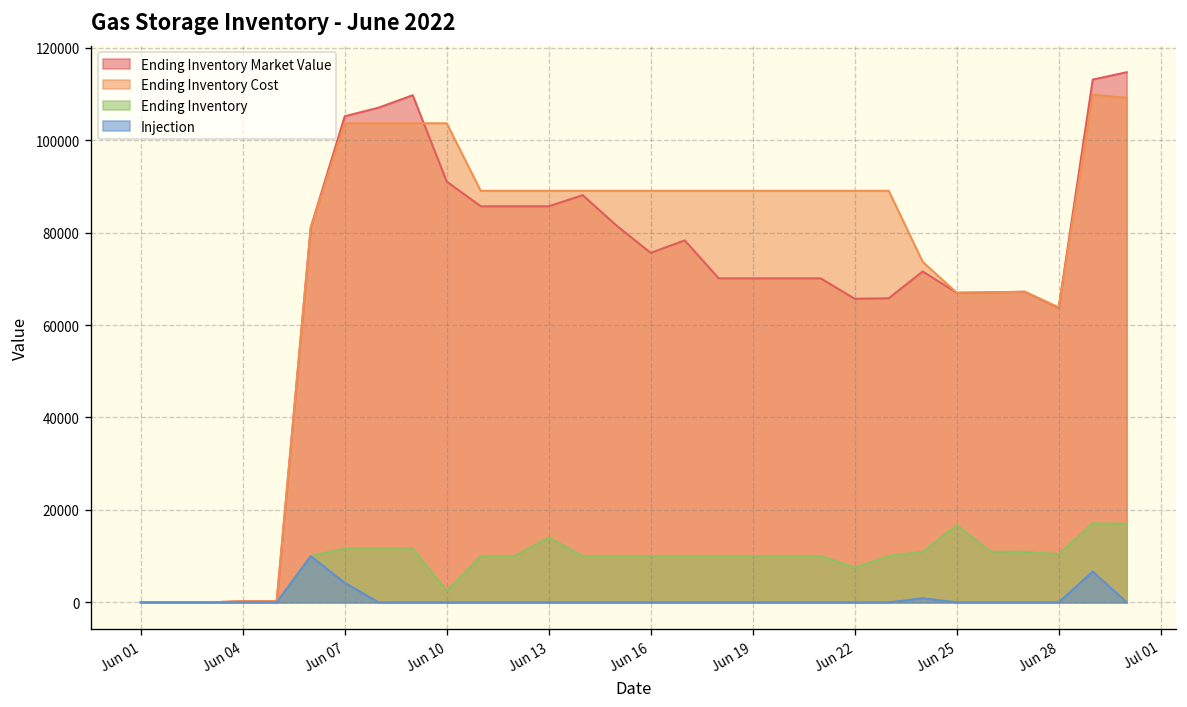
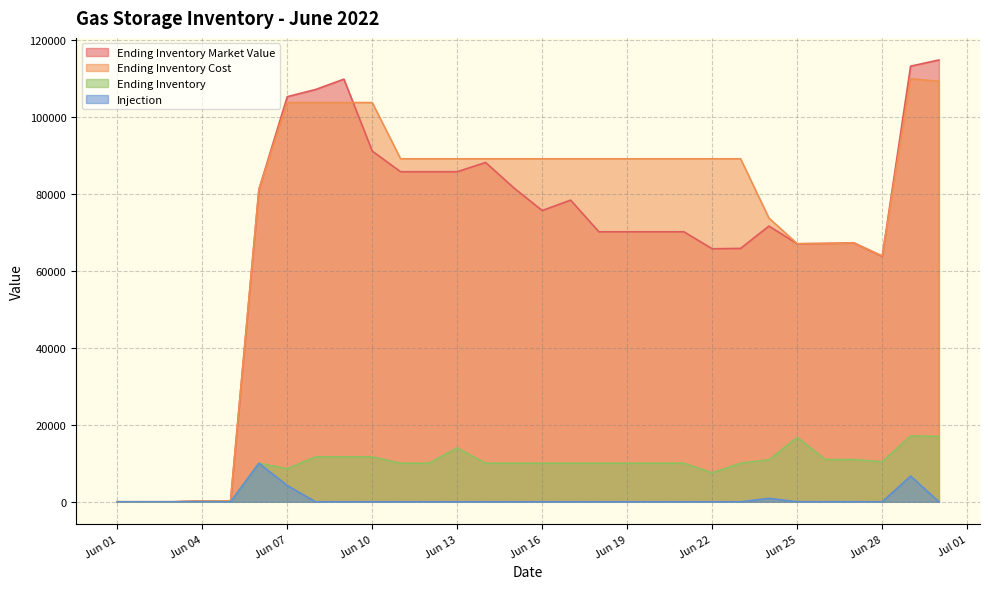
Ending Inventory, Jun 07: 12000 -> 9000
Ending Inventory, Jun 10: 2000 -> 12000
